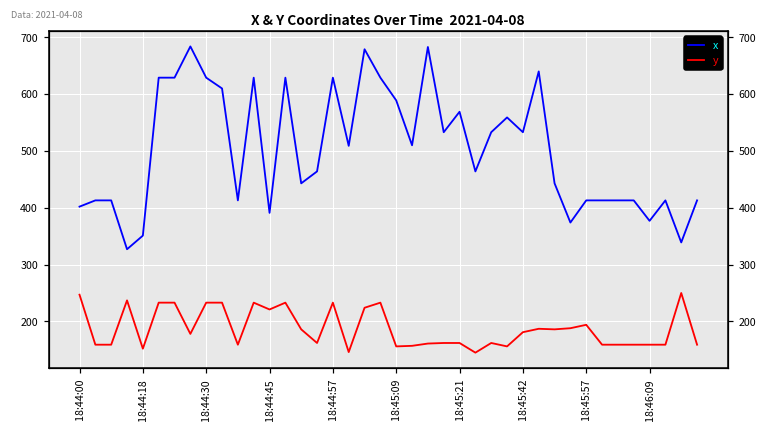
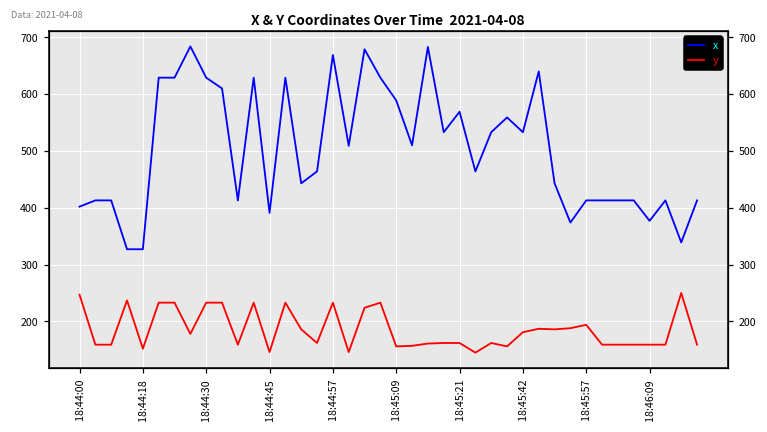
x, 18:44:18: 350 -> 330
y, 18:44:45: 220 -> 150
x, 18:44:57: 630 -> 670
